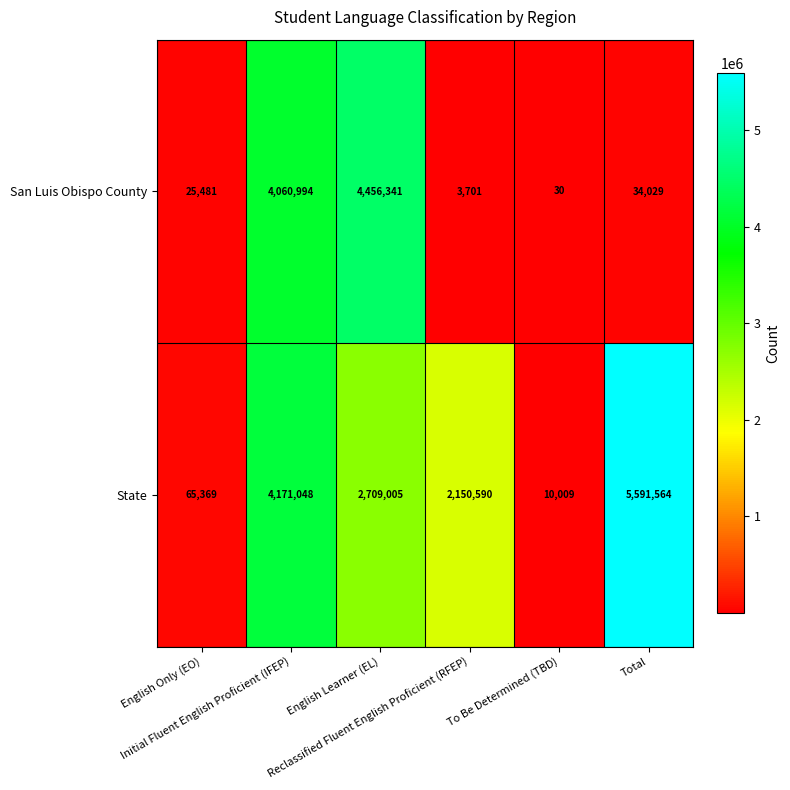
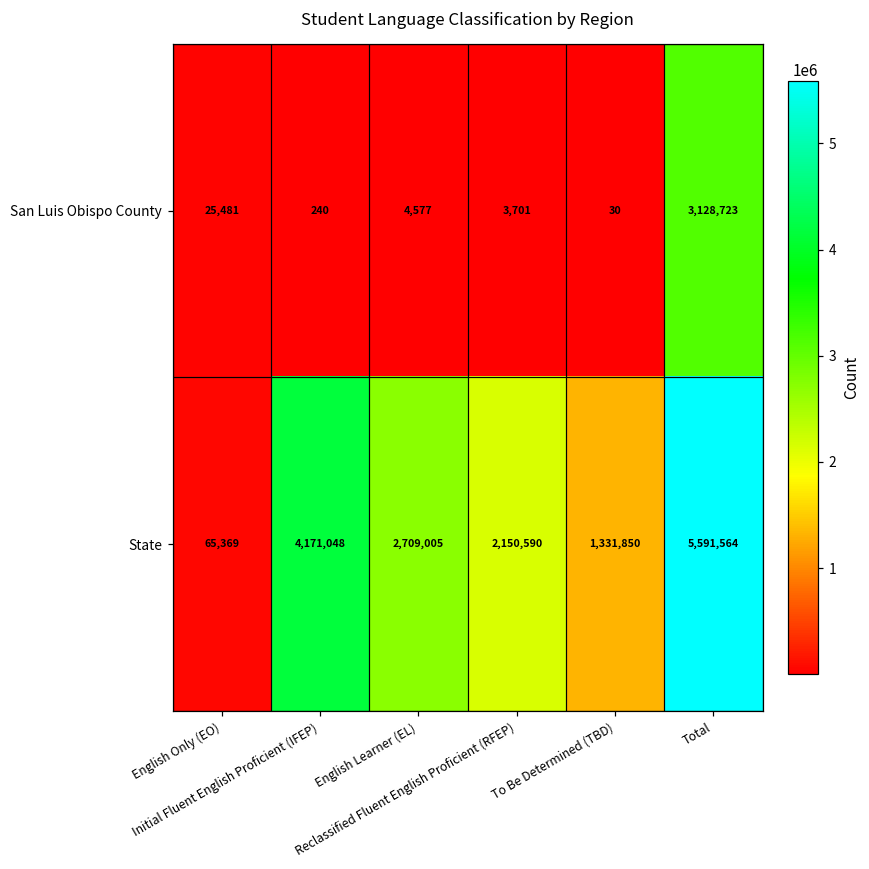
San Luis Obispo County, Initial Fluent English Proficient (IFEP): 4,060,994 -> 240
San Luis Obispo County, English Learner (EL): 4,456,341 -> 4,577
San Luis Obispo County, Total: 34,029 -> 3,128,723
State, To Be Determined (TBD): 10,009 -> 1,331,850
